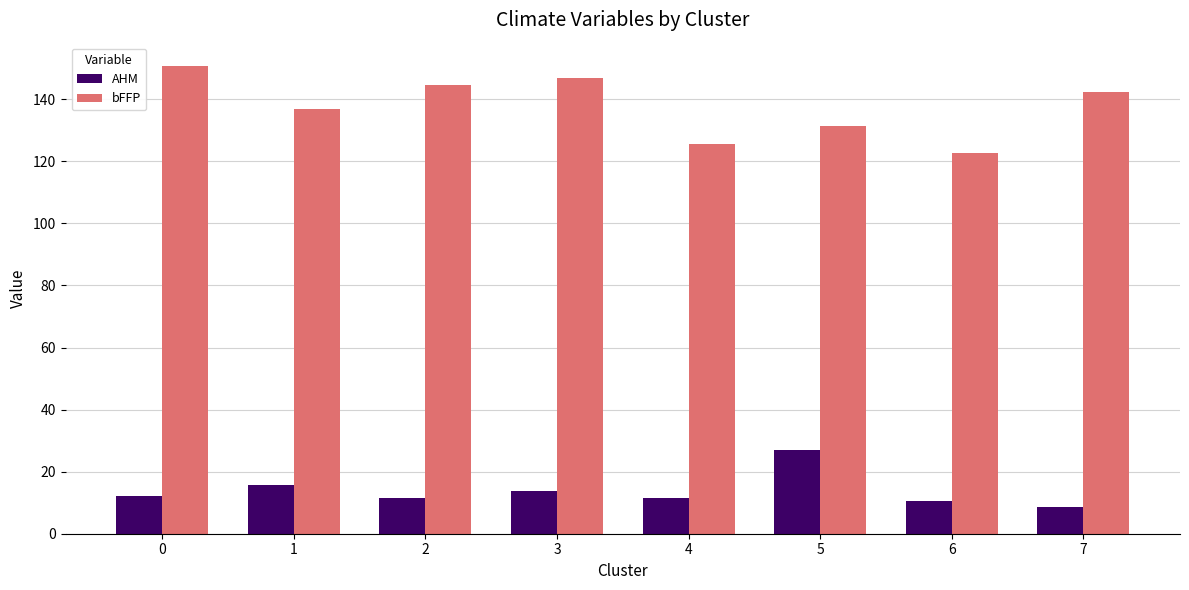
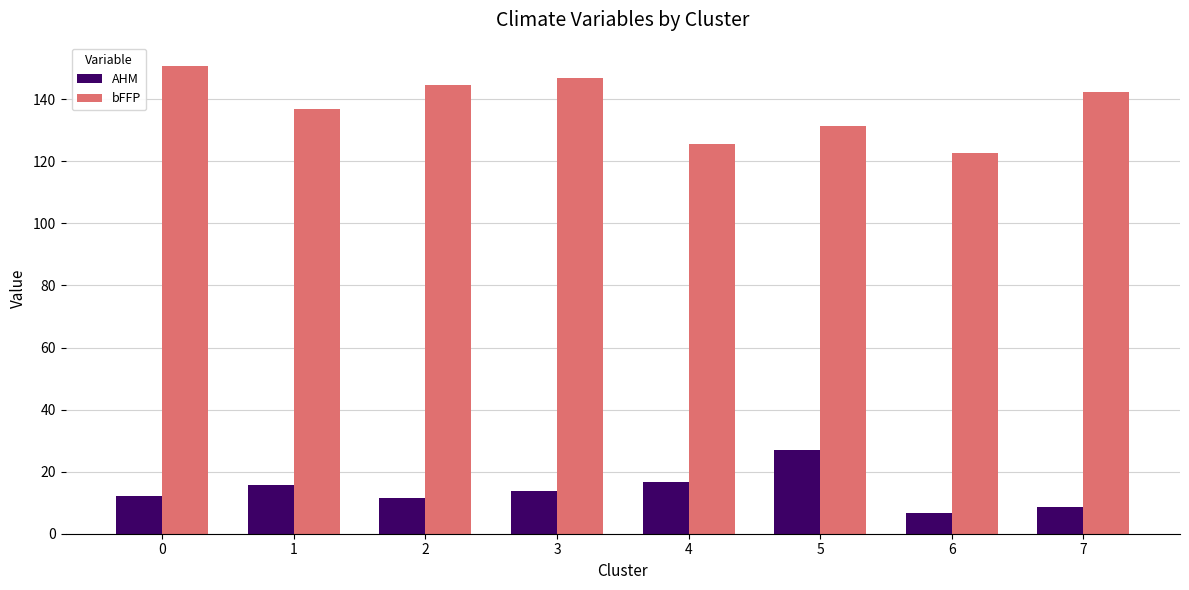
AHM, 4: 12 -> 17
AHM, 6: 11 -> 7
